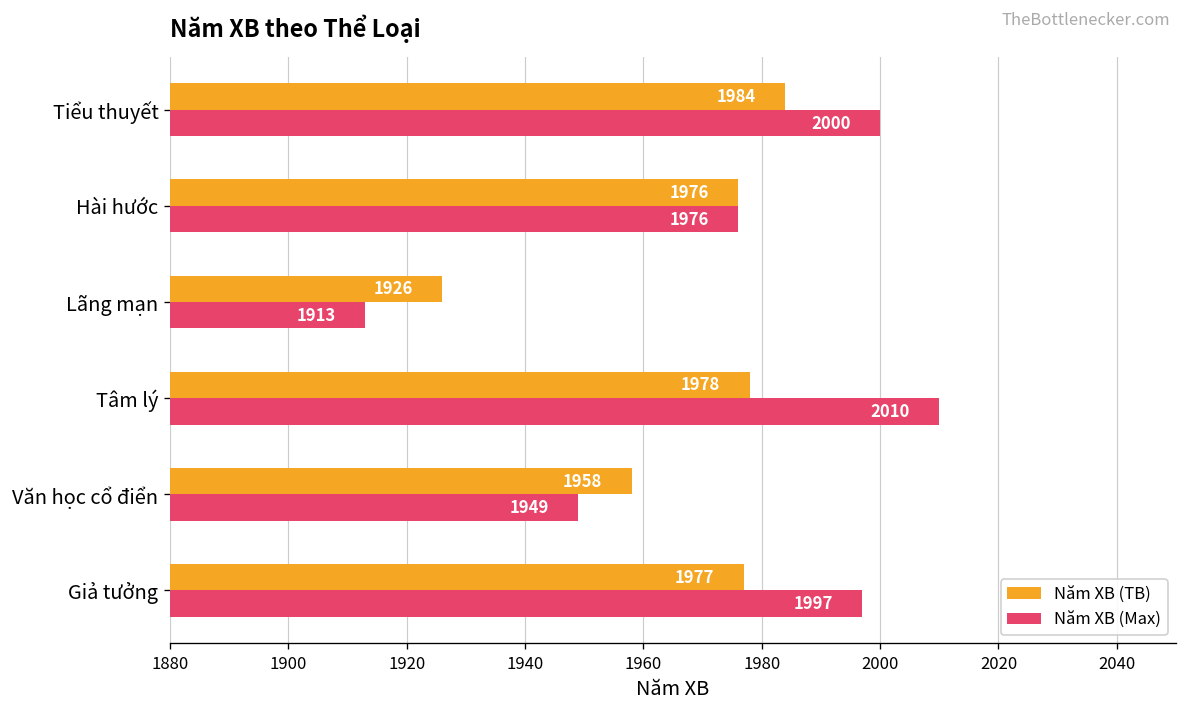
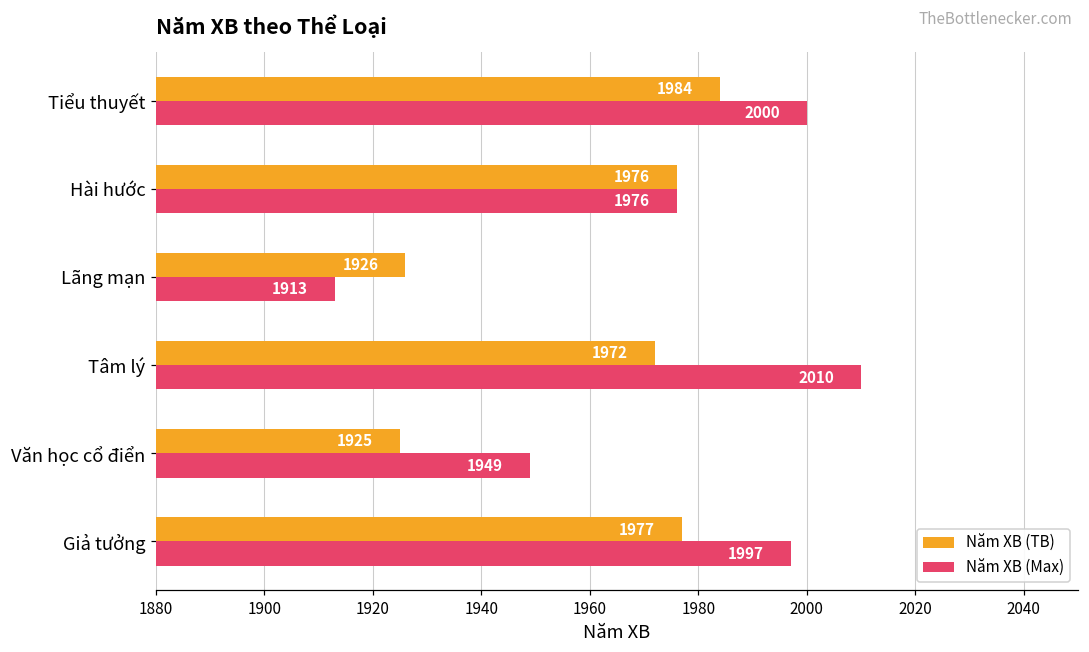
Năm XB (TB), Tâm lý: 1978 -> 1972
Năm XB (TB), Văn học cổ điển: 1958 -> 1925
